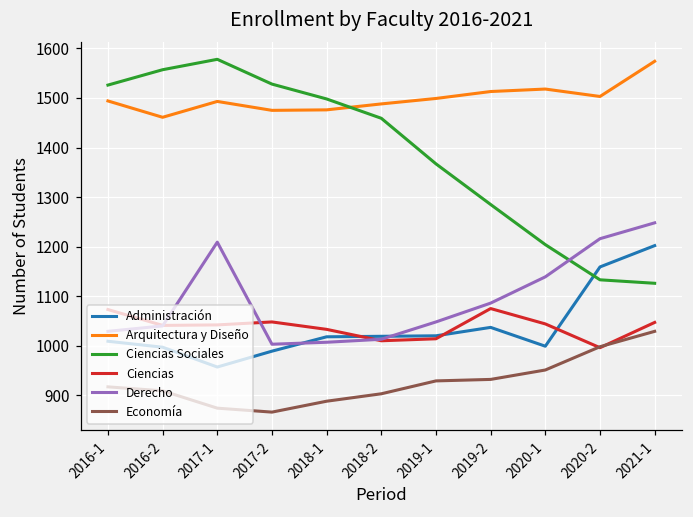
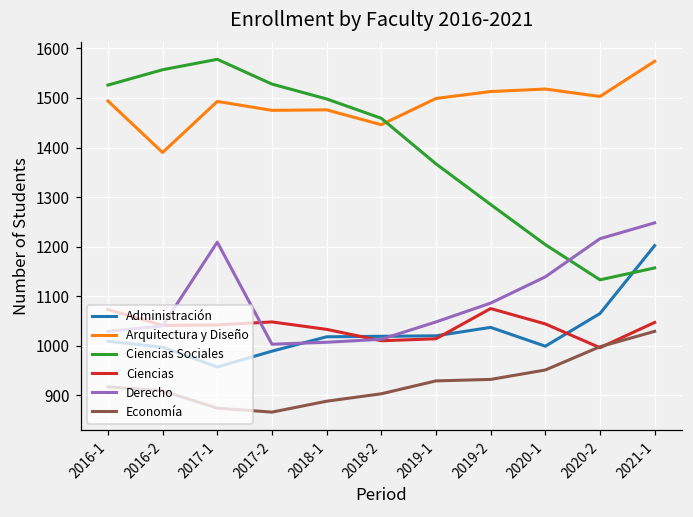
Arquitectura y Diseño, 2016-2: 1460 -> 1390
Arquitectura y Diseño, 2018-2: 1490 -> 1450
Administración, 2020-2: 1160 -> 1070
Ciencias Sociales, 2021-1: 1130 -> 1160
